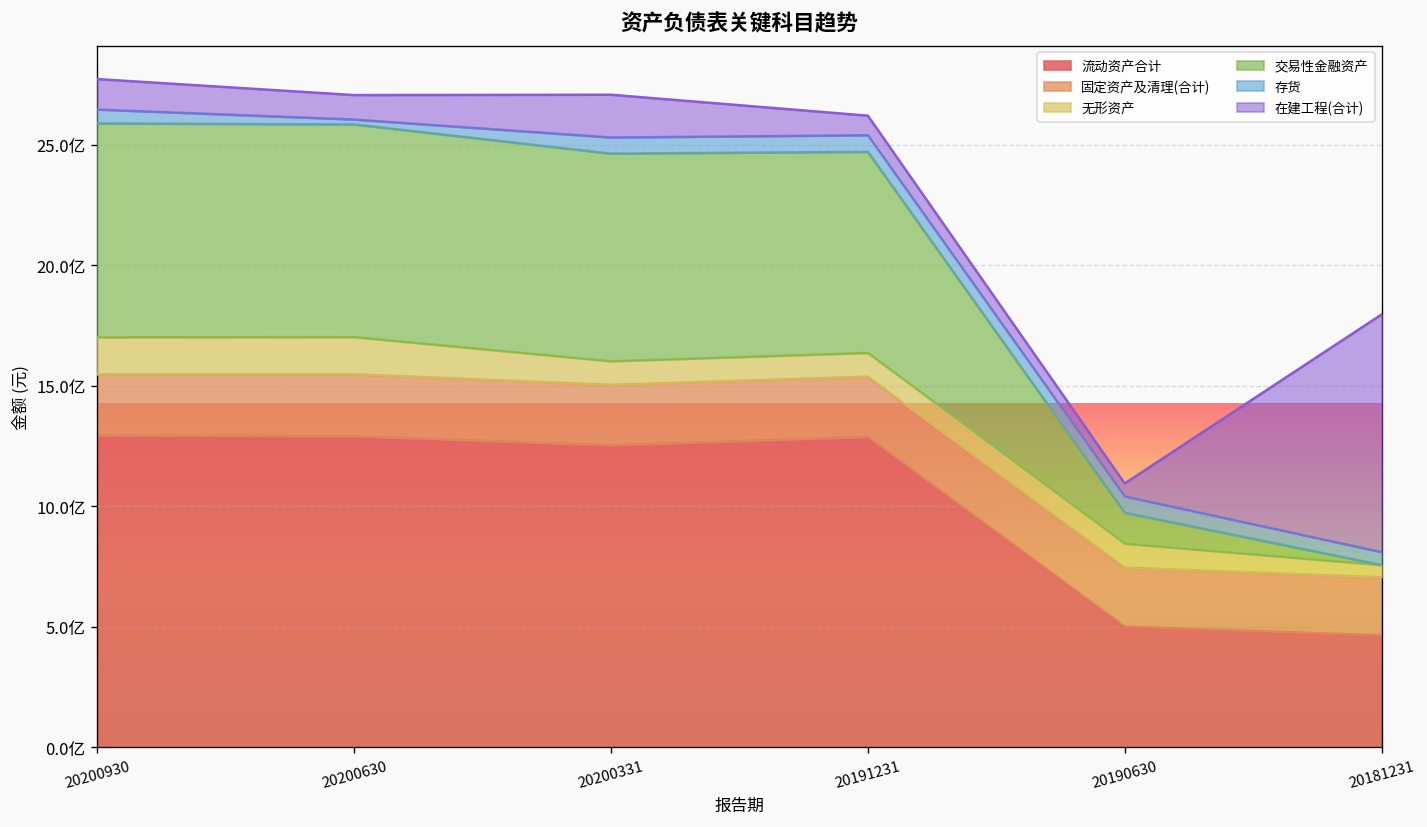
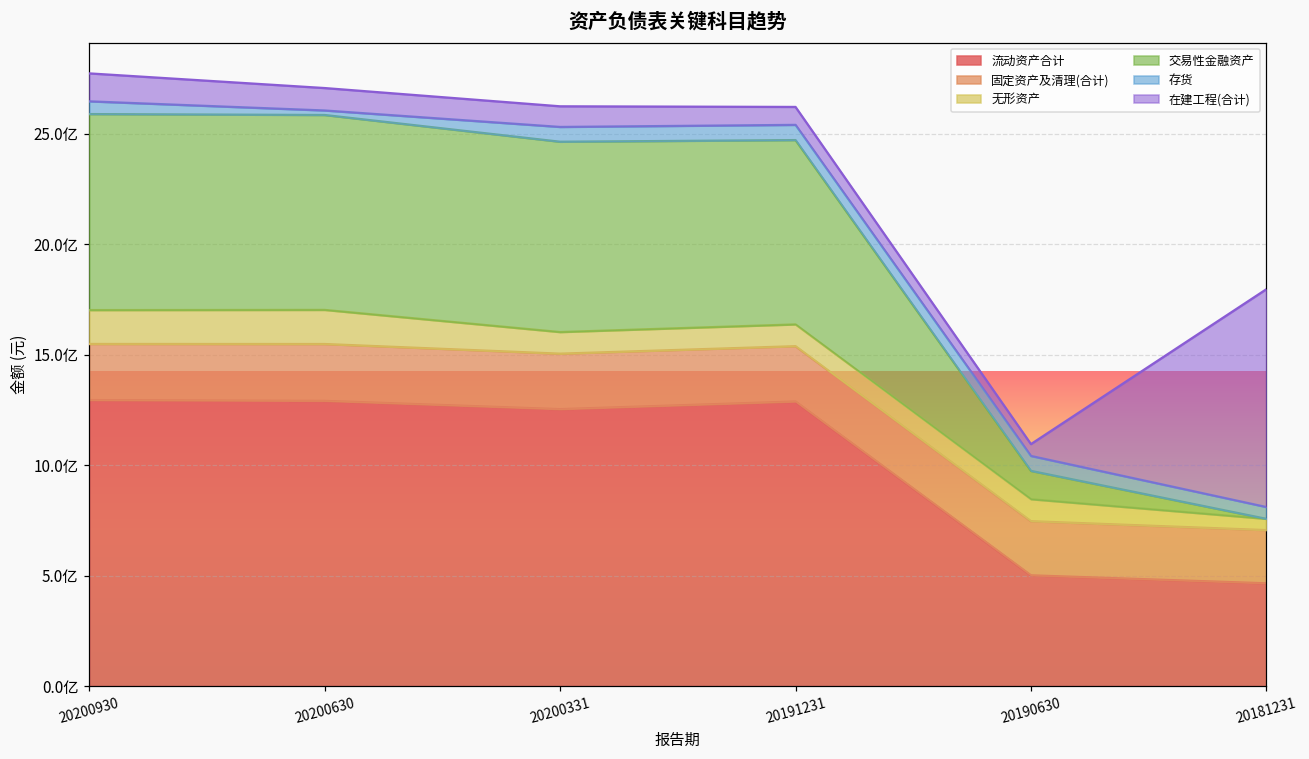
在建工程(合计), 20200331: 1.8亿 -> 0.9亿
